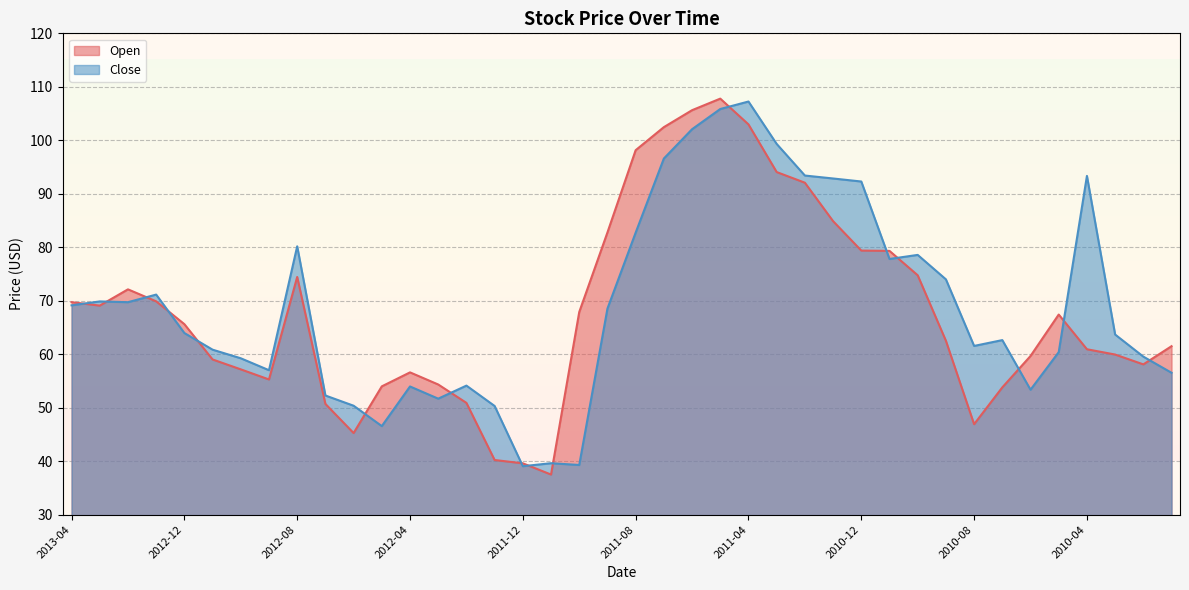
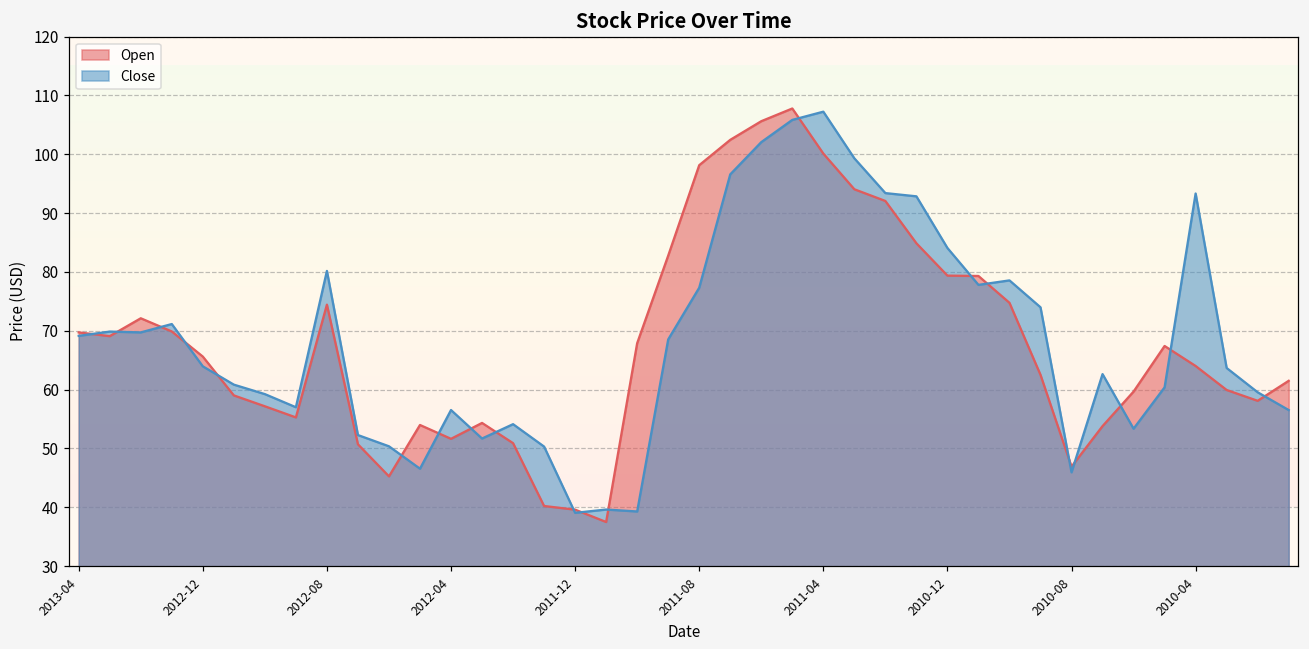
Open, 2012-04: 57 -> 52
Close, 2012-04: 54 -> 57
Close, 2011-08: 83 -> 77
Open, 2011-04: 103 -> 100
Close, 2010-12: 92 -> 84
Close, 2010-08: 62 -> 46
Open, 2010-04: 61 -> 64
